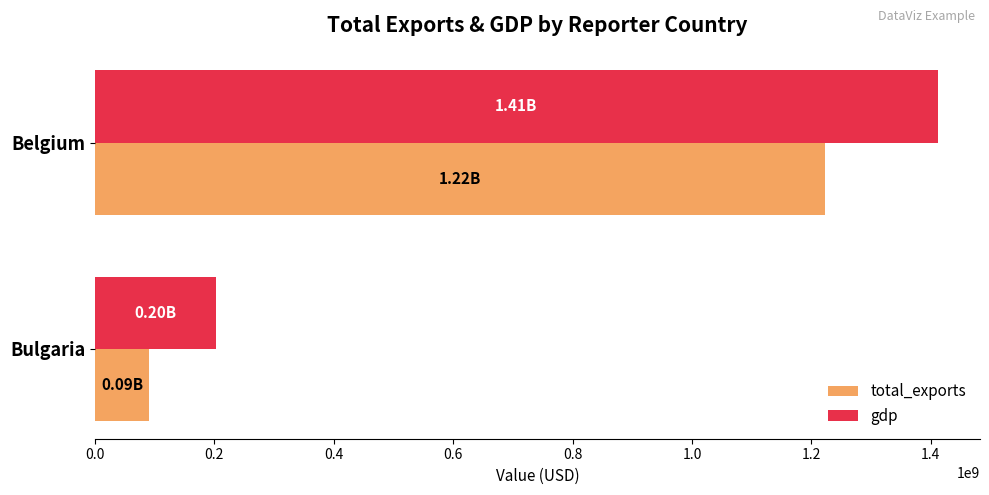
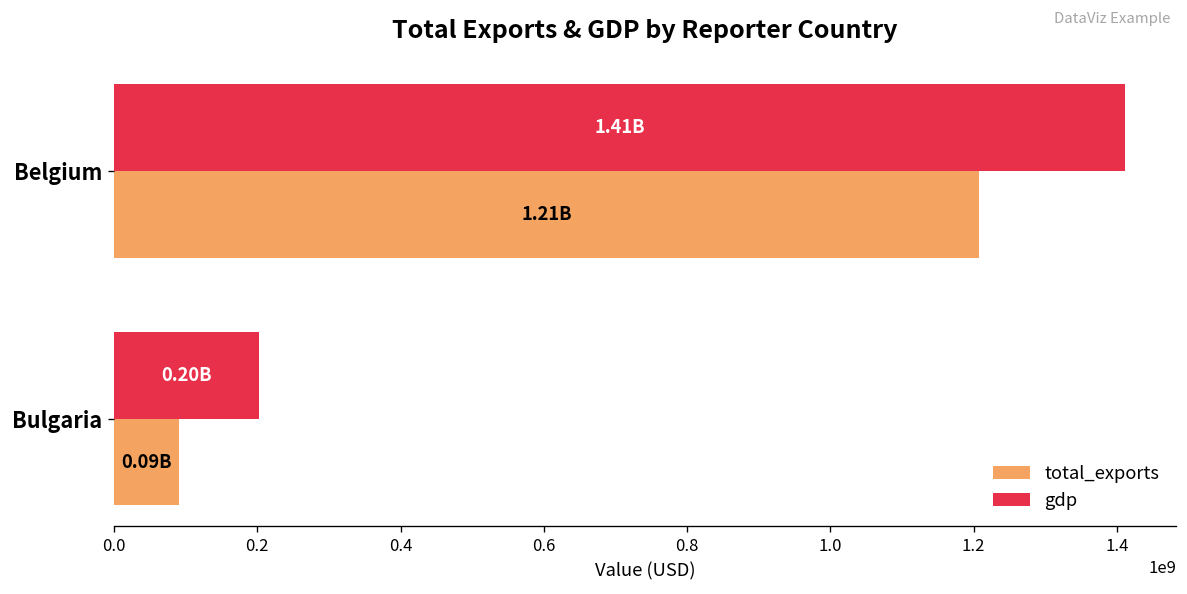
total_exports, Belgium: 1.22B -> 1.21B
